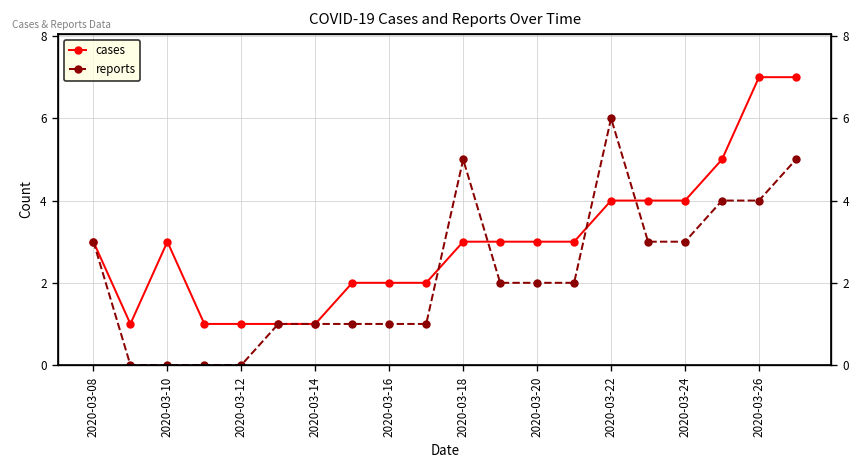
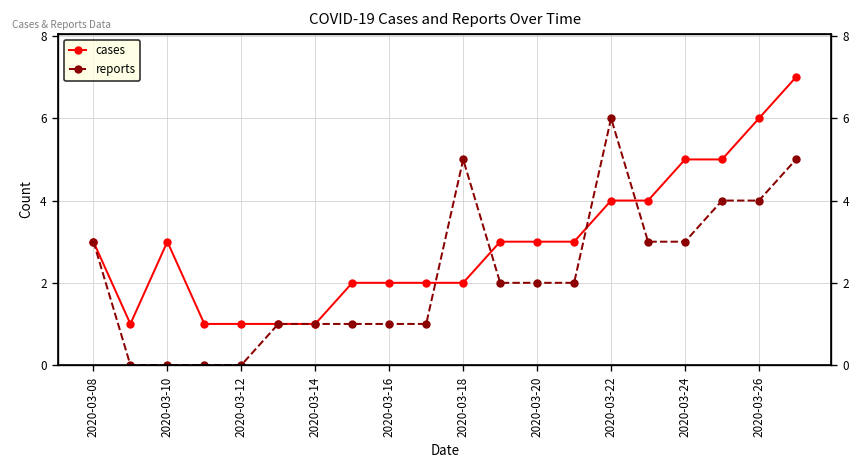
cases, 2020-03-18: 3 -> 2
cases, 2020-03-24: 4 -> 5
cases, 2020-03-26: 7 -> 6
